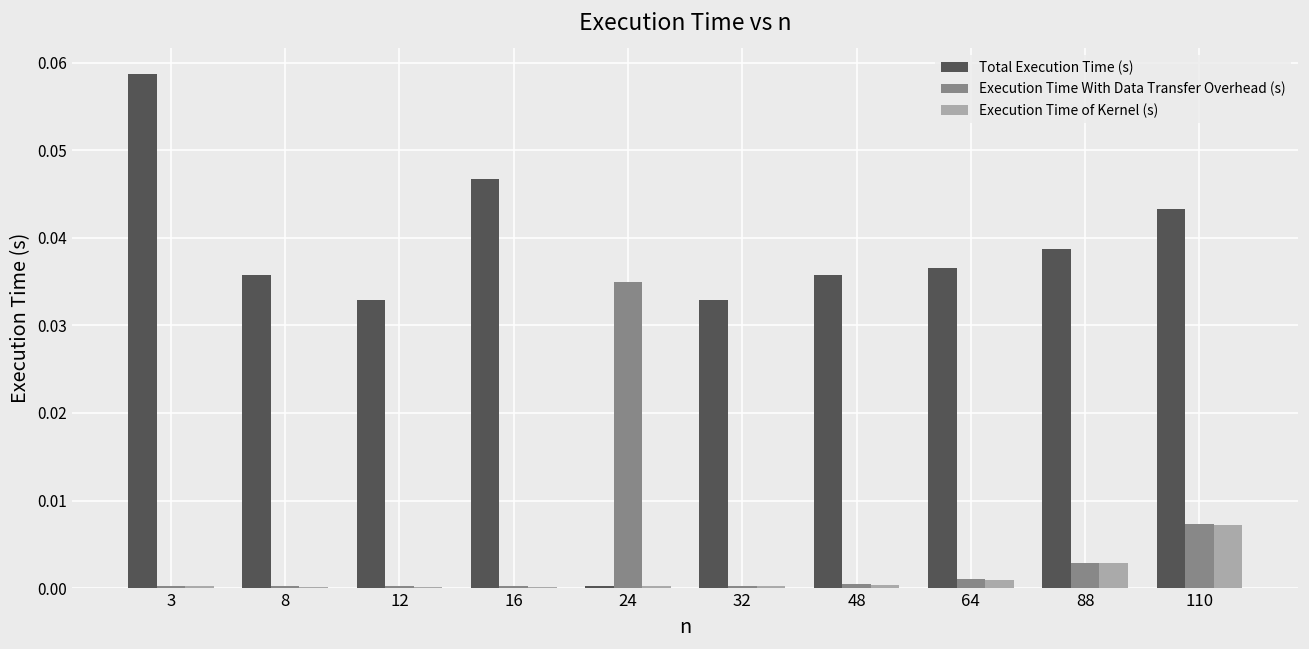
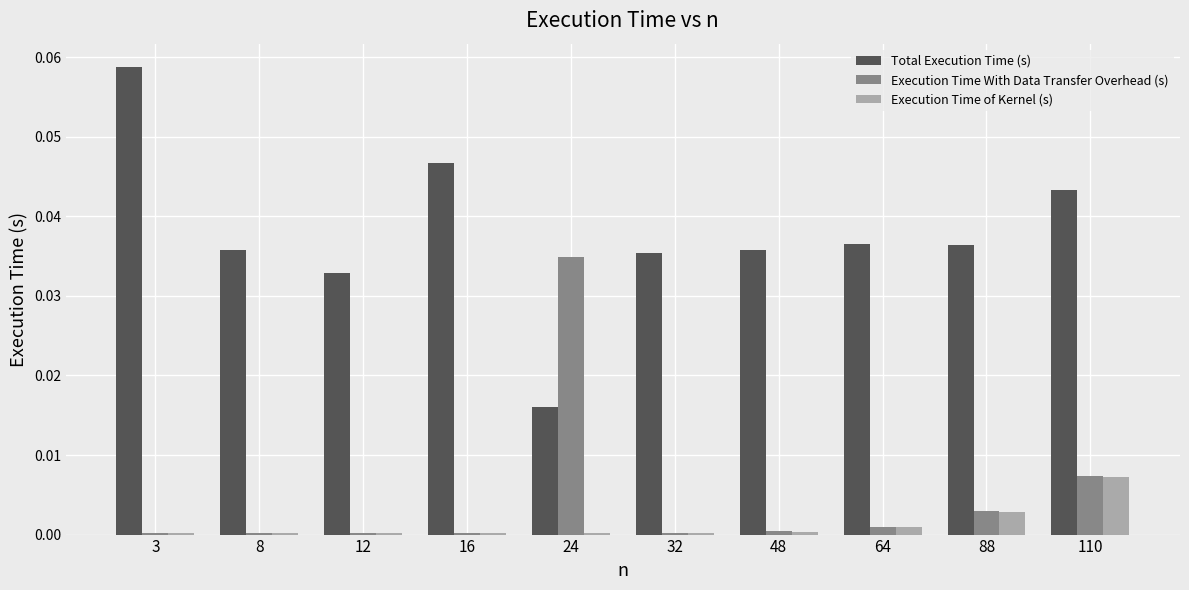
Total Execution Time (s), 24: 0.000 -> 0.016
Total Execution Time (s), 32: 0.033 -> 0.035
Total Execution Time (s), 88: 0.039 -> 0.036
